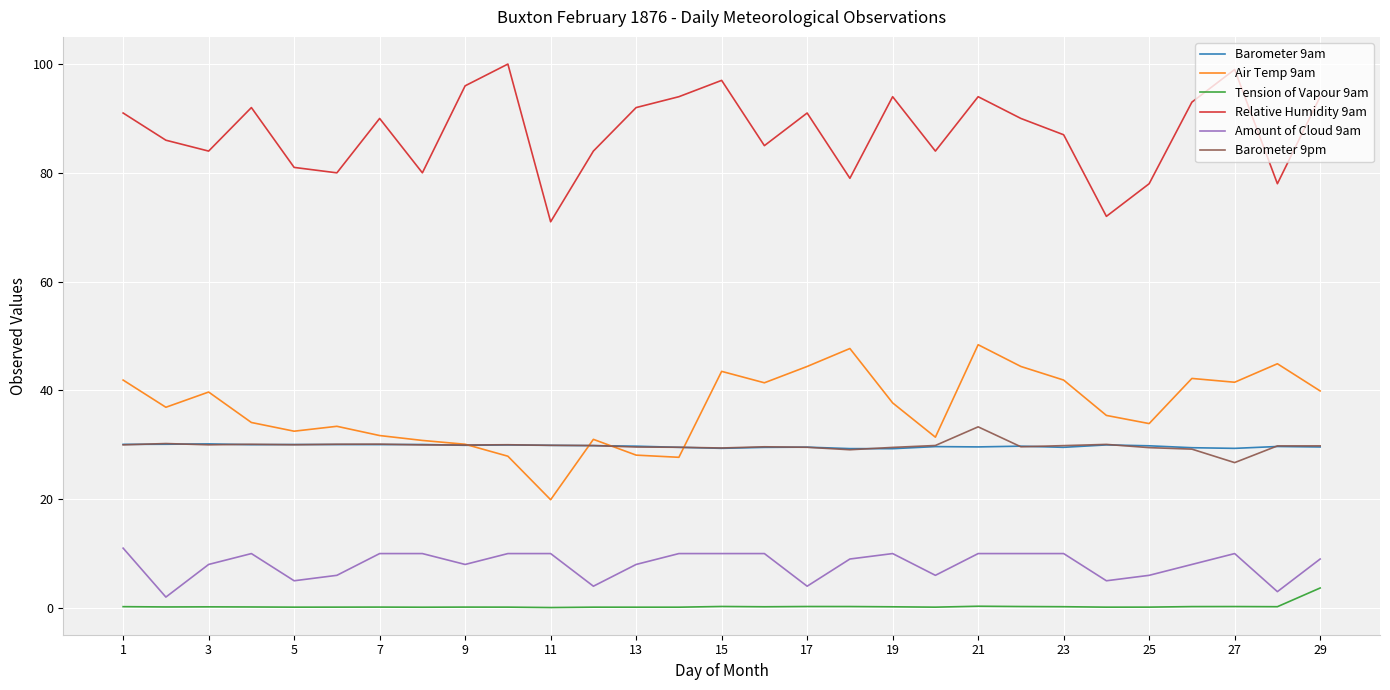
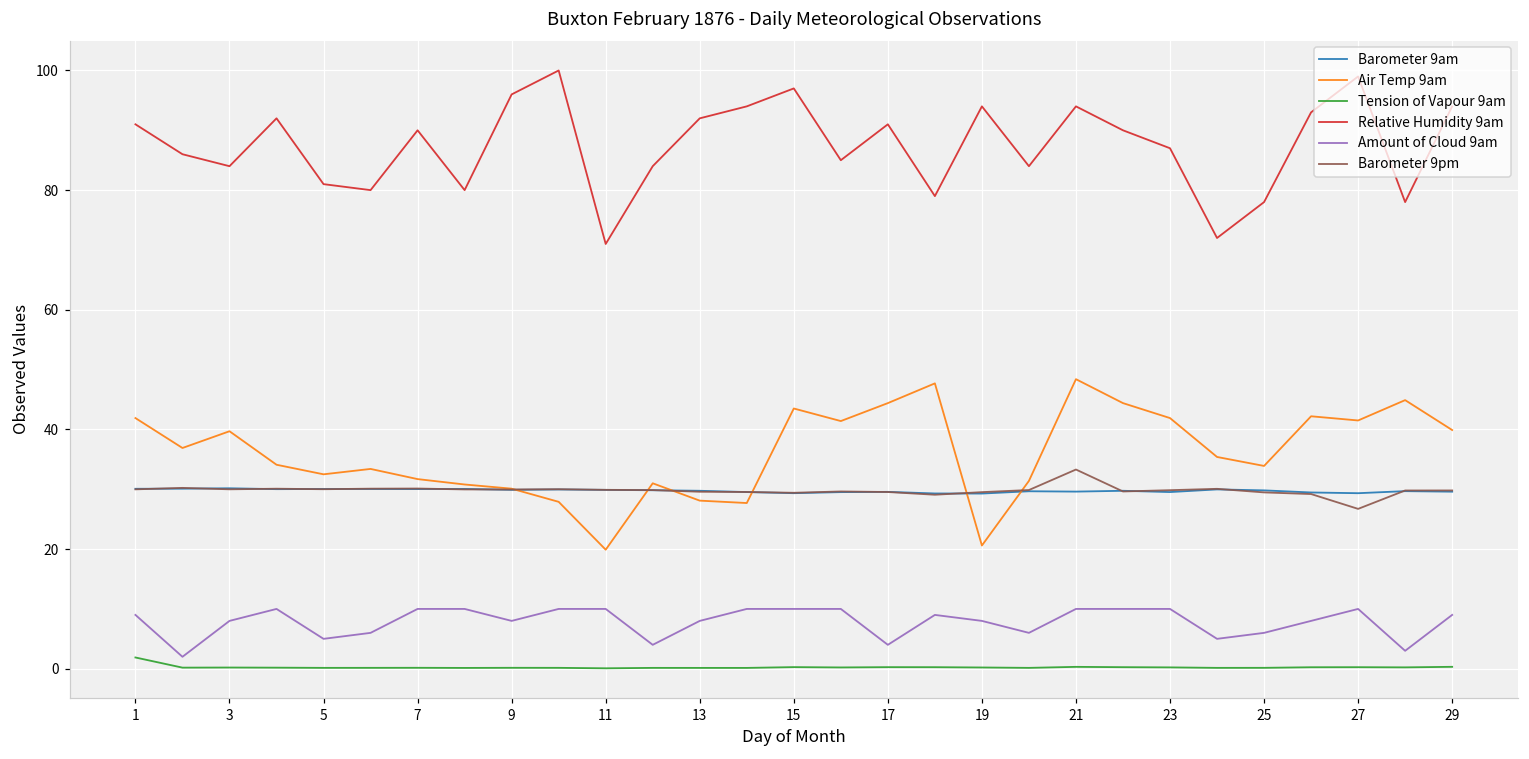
Tension of Vapour 9am, 1: 0 -> 2
Amount of Cloud 9am, 1: 11 -> 9
Air Temp 9am, 19: 38 -> 21
Amount of Cloud 9am, 19: 10 -> 8
Tension of Vapour 9am, 29: 4 -> 0
